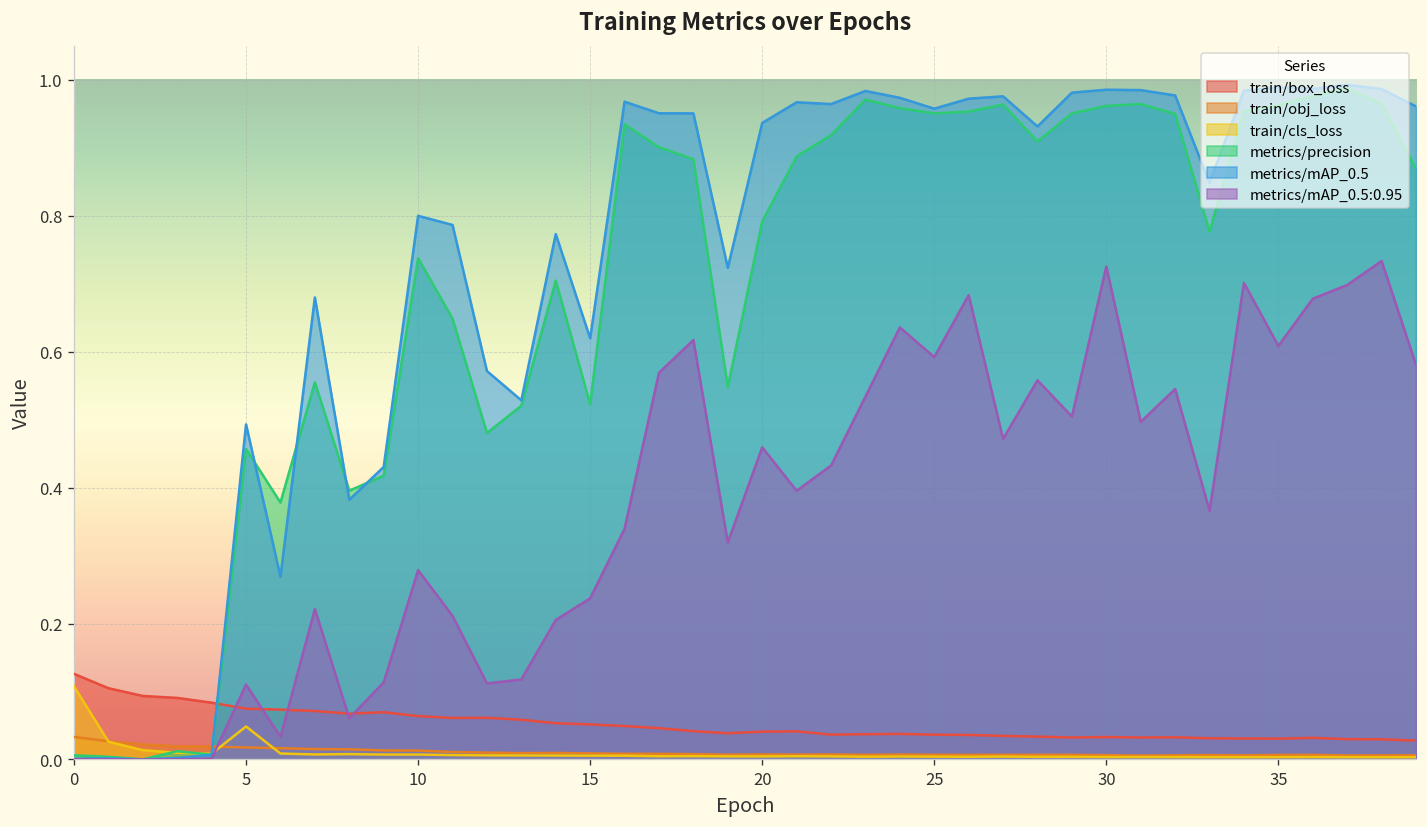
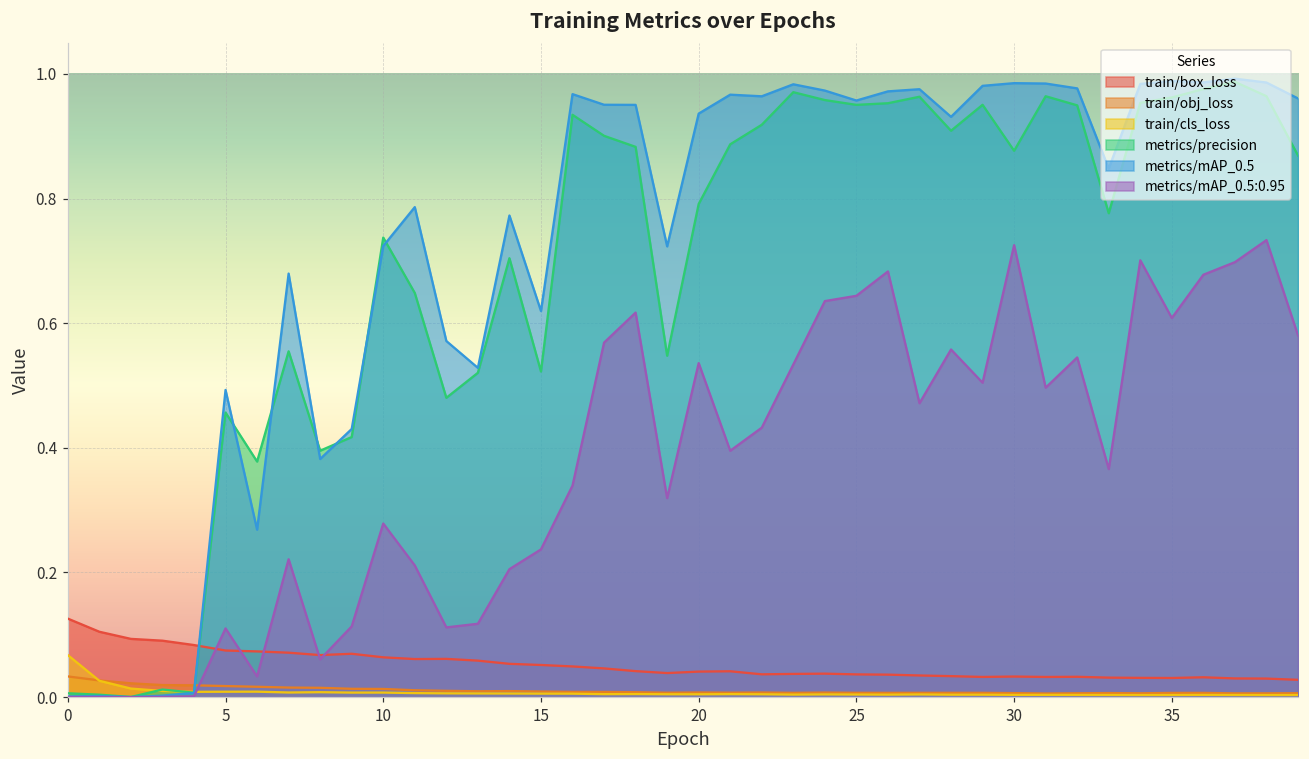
train/cls_loss, 0: 0.11 -> 0.07
train/cls_loss, 5: 0.05 -> 0.01
metrics/mAP_0.5, 10: 0.80 -> 0.72
metrics/mAP_0.5:0.95, 20: 0.46 -> 0.54
metrics/mAP_0.5:0.95, 25: 0.59 -> 0.64
metrics/precision, 30: 0.96 -> 0.88
